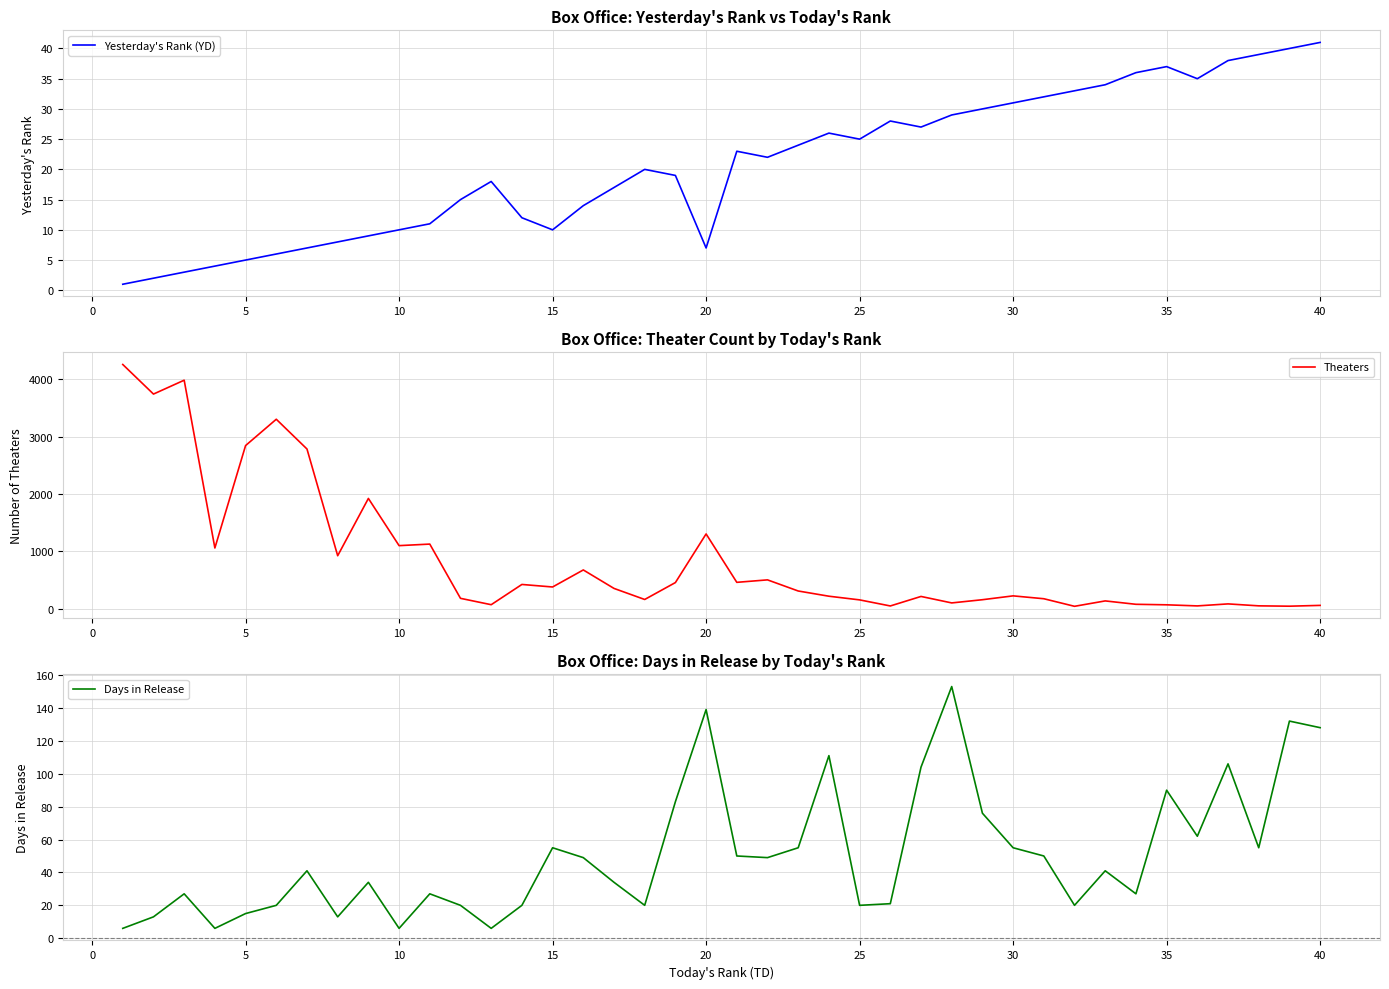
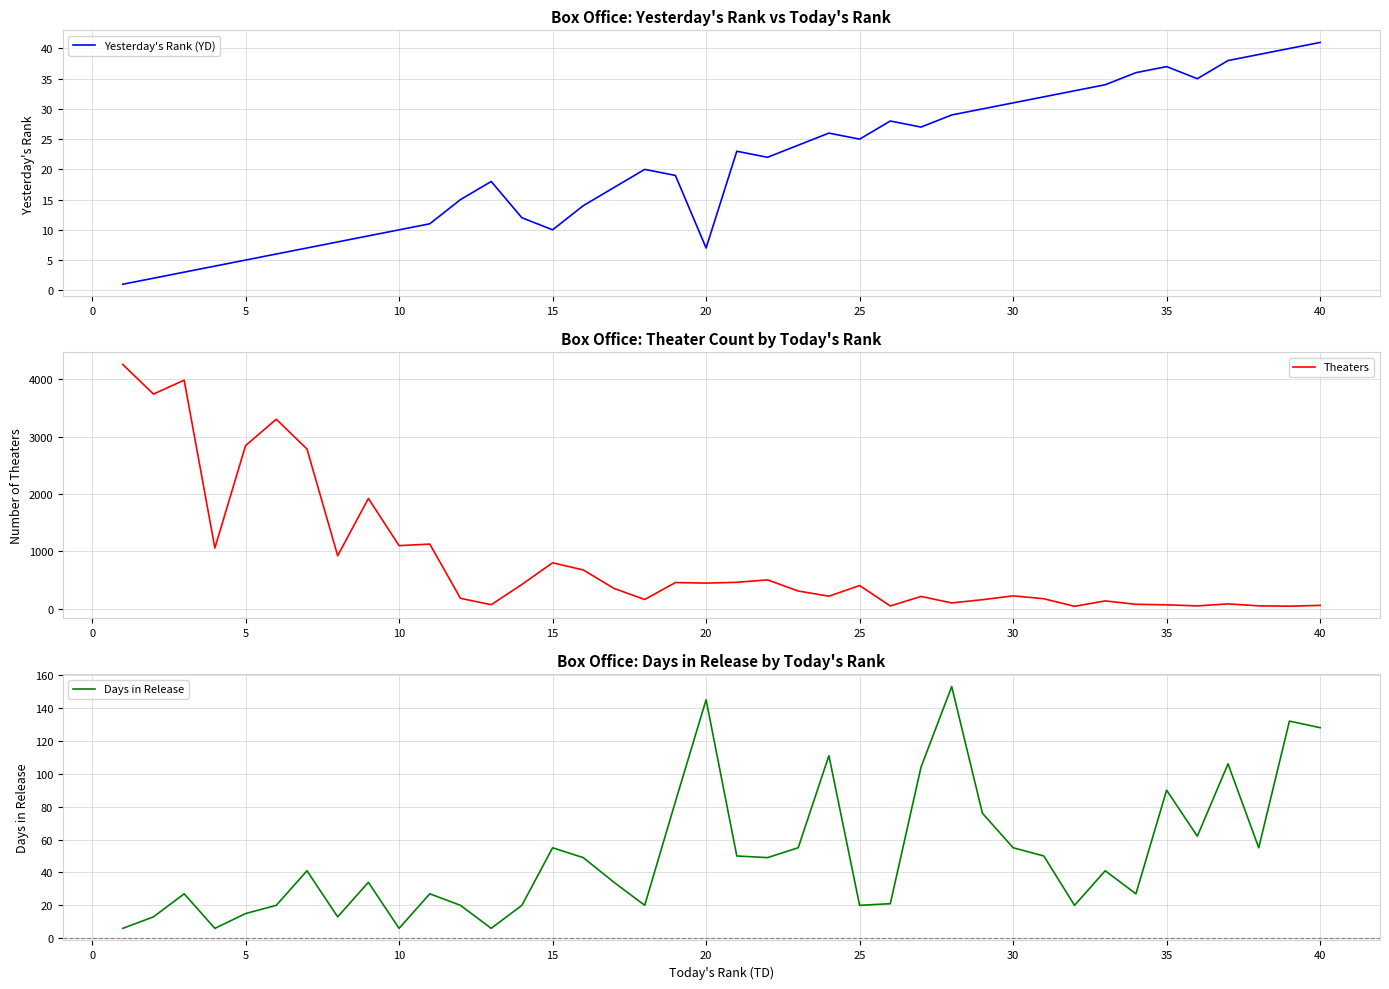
Box Office: Theater Count by Today's Rank, 15: 400 -> 800
Box Office: Theater Count by Today's Rank, 20: 1300 -> 400
Box Office: Theater Count by Today's Rank, 25: 200 -> 400
Box Office: Days in Release by Today's Rank, 20: 139 -> 145
